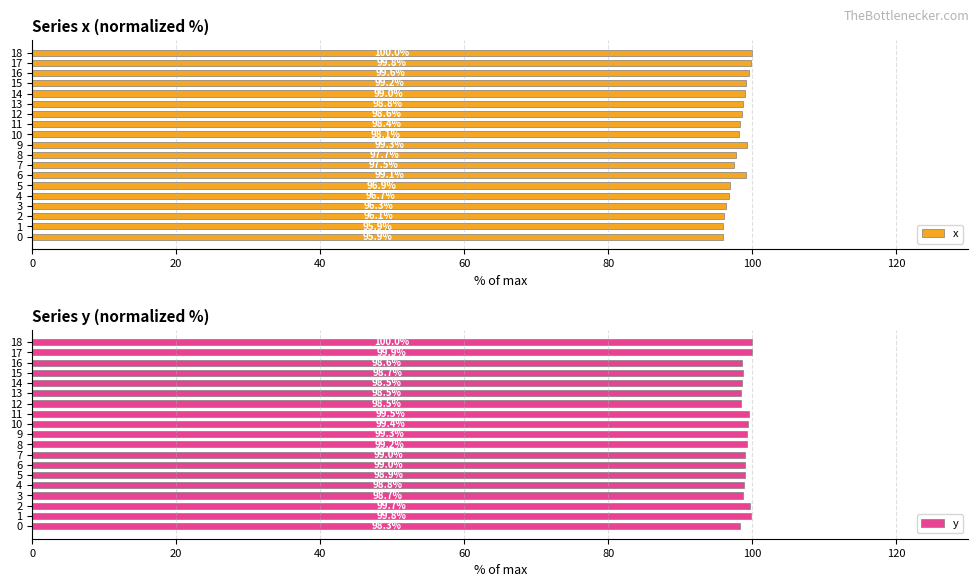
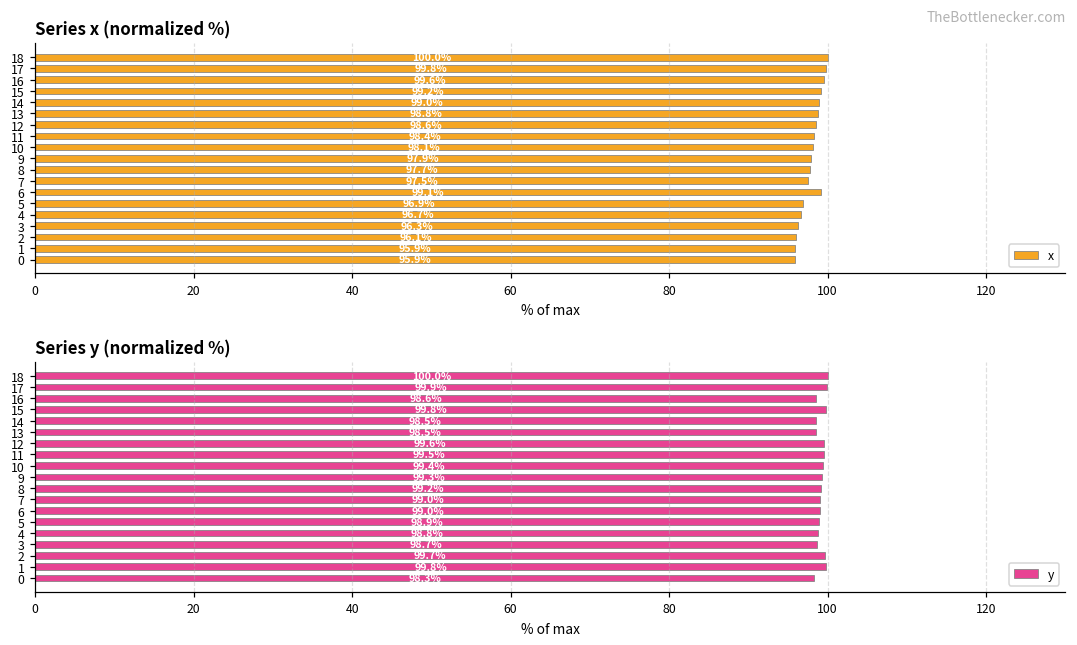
Series x (normalized %), 9: 99.3% -> 97.9%
Series y (normalized %), 15: 98.7% -> 99.8%
Series y (normalized %), 12: 98.5% -> 99.6%
